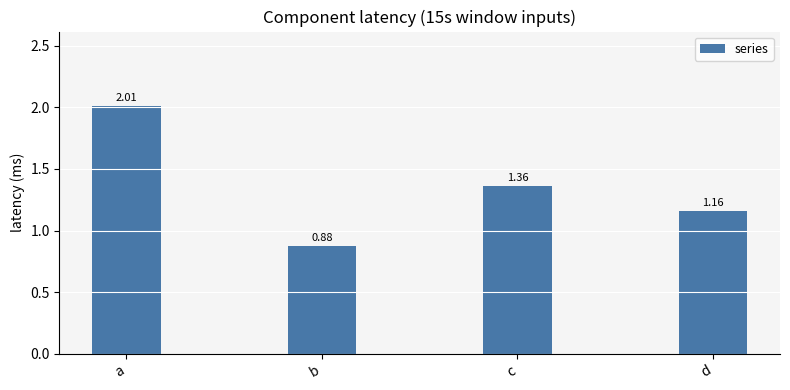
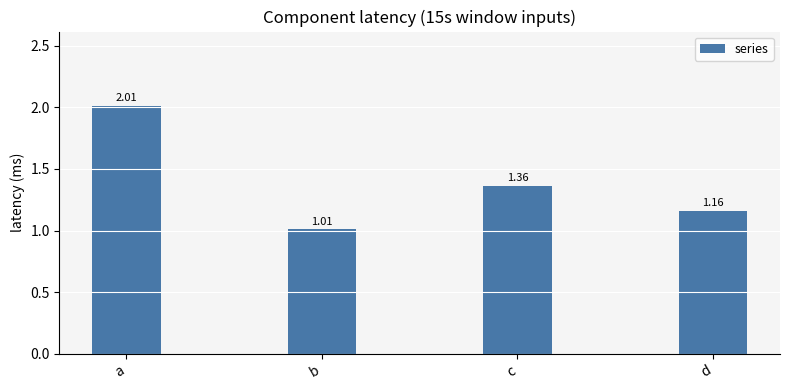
b: 0.88 -> 1.01
